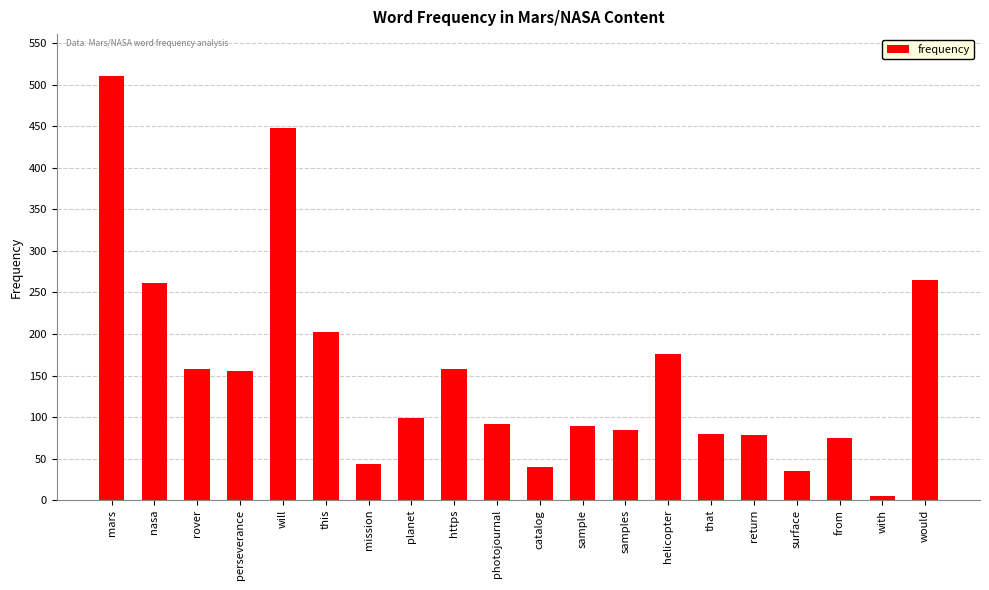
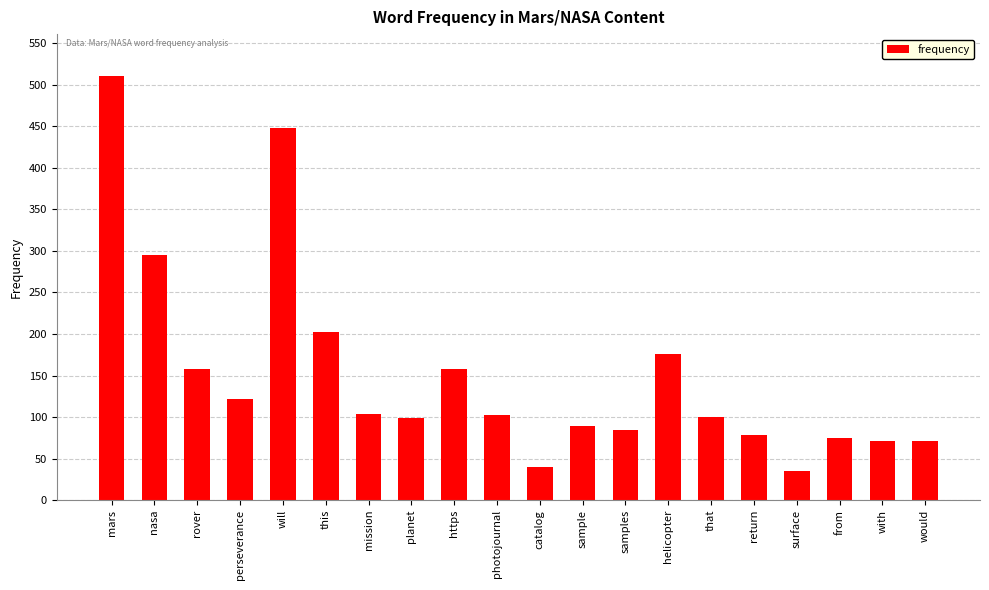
nasa: 260 -> 300
perseverance: 160 -> 120
mission: 40 -> 100
photojournal: 90 -> 100
that: 80 -> 100
with: 10 -> 70
would: 270 -> 70
